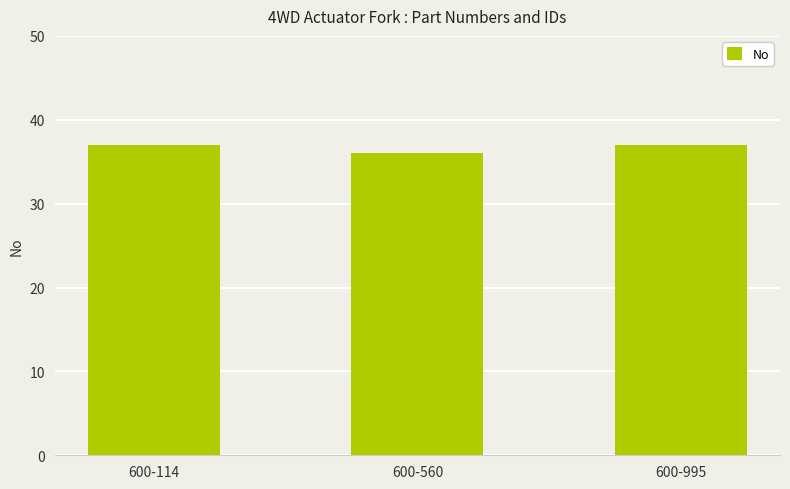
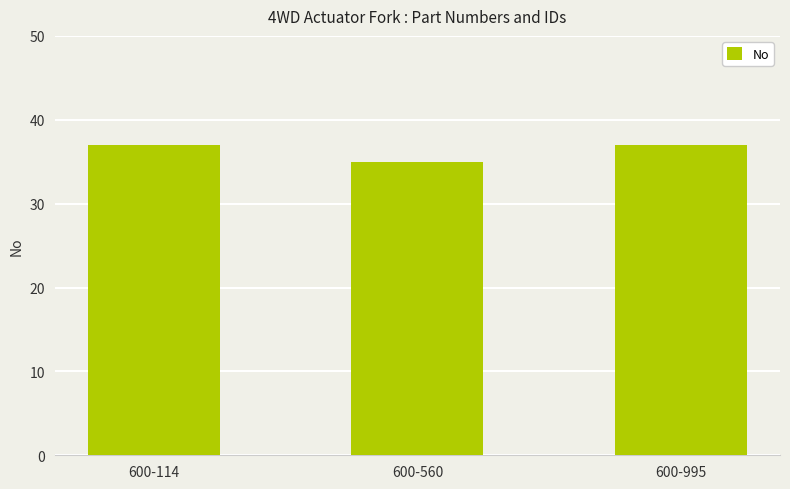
600-560: 36 -> 35
